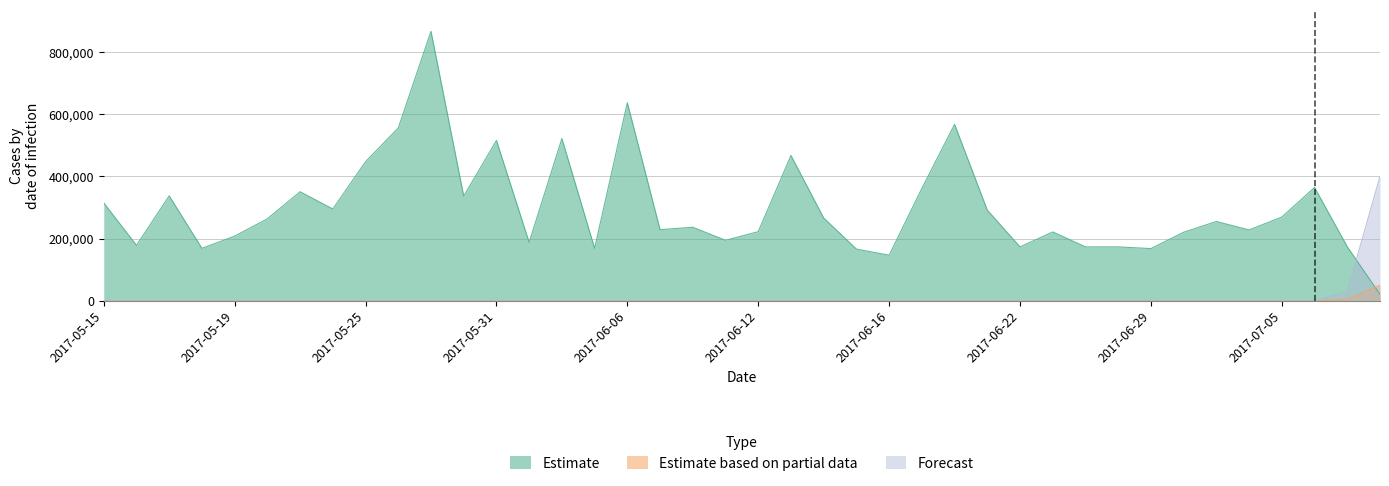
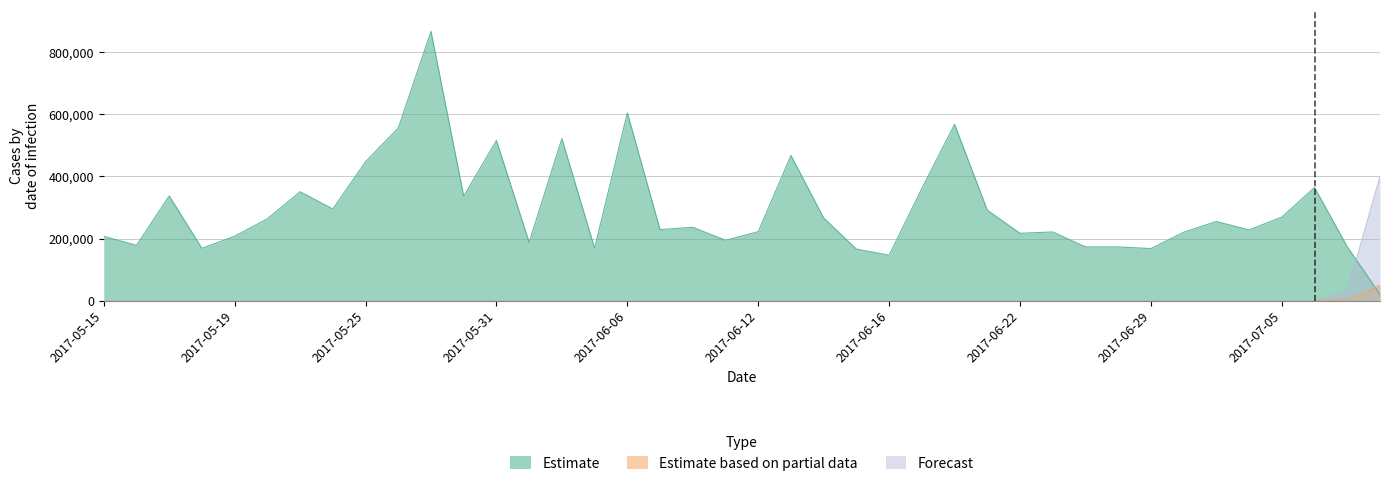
Estimate, 2017-05-15: 310,000 -> 210,000
Estimate, 2017-06-06: 640,000 -> 600,000
Estimate, 2017-06-22: 170,000 -> 220,000
